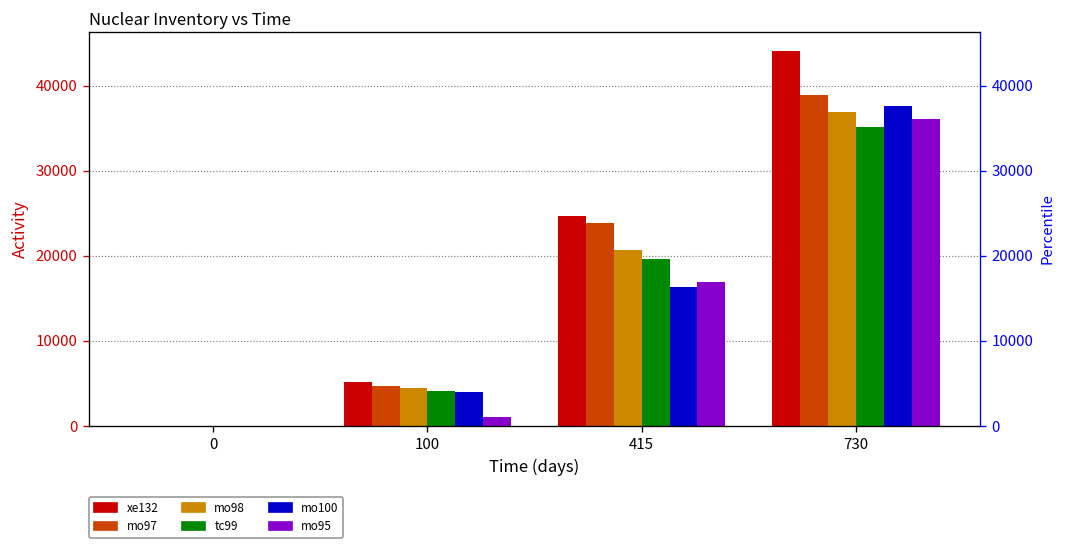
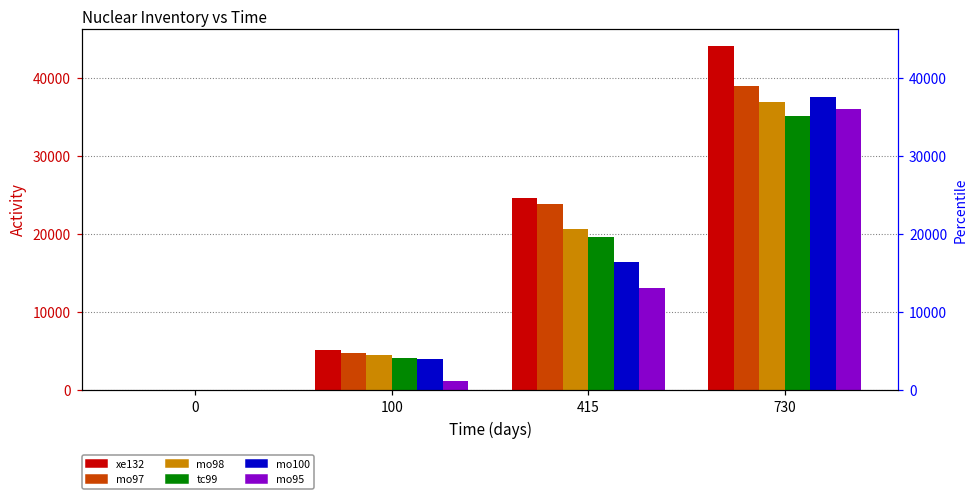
mo95, 415: 17000 -> 13000
